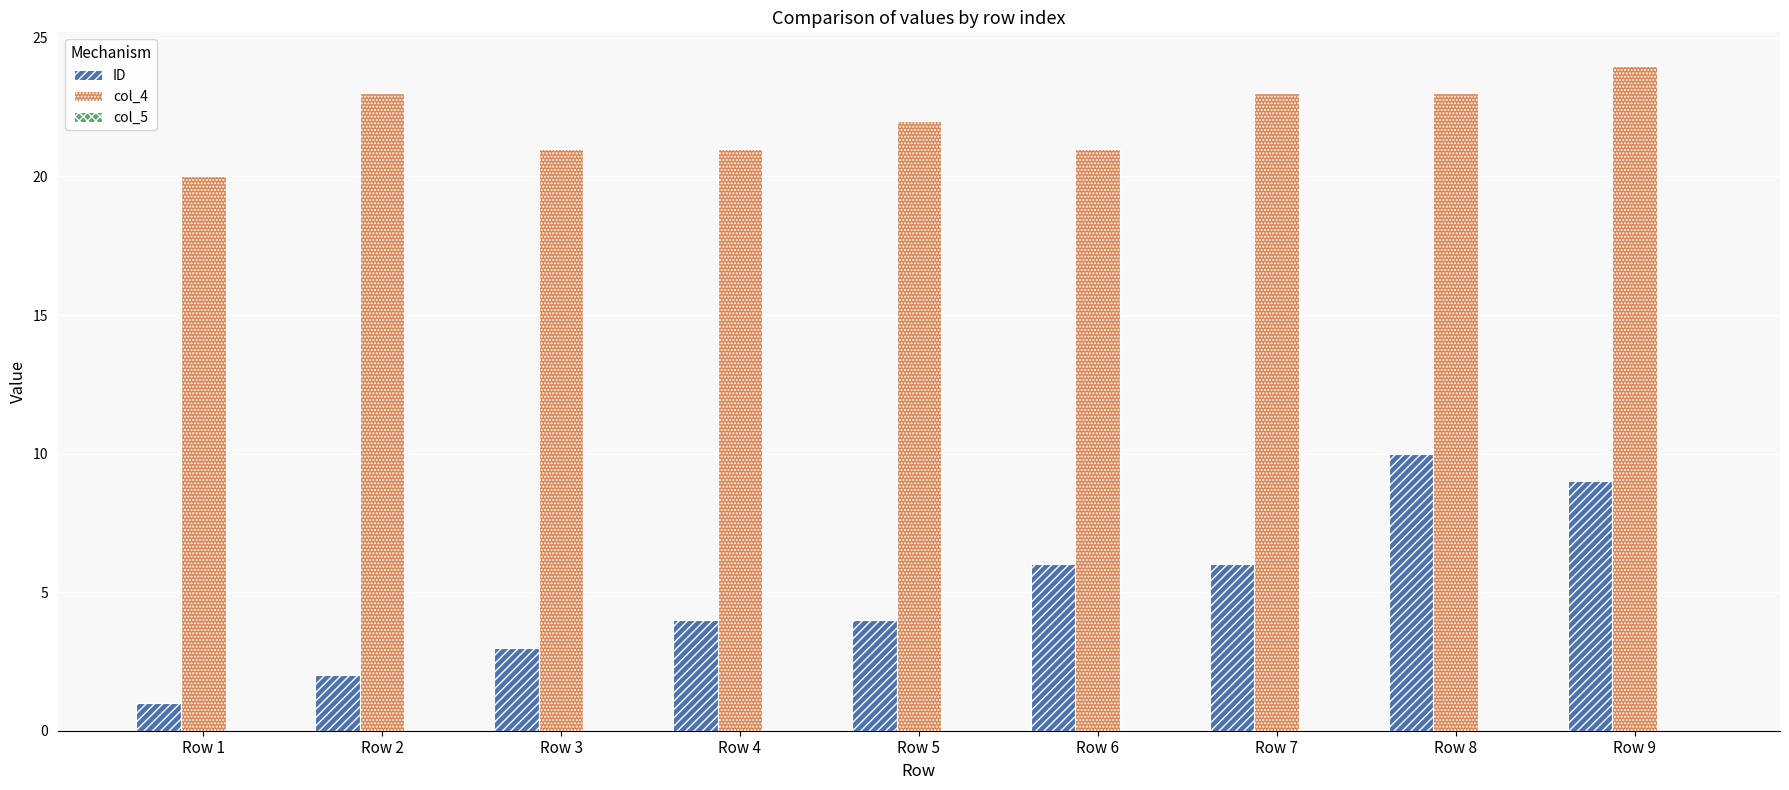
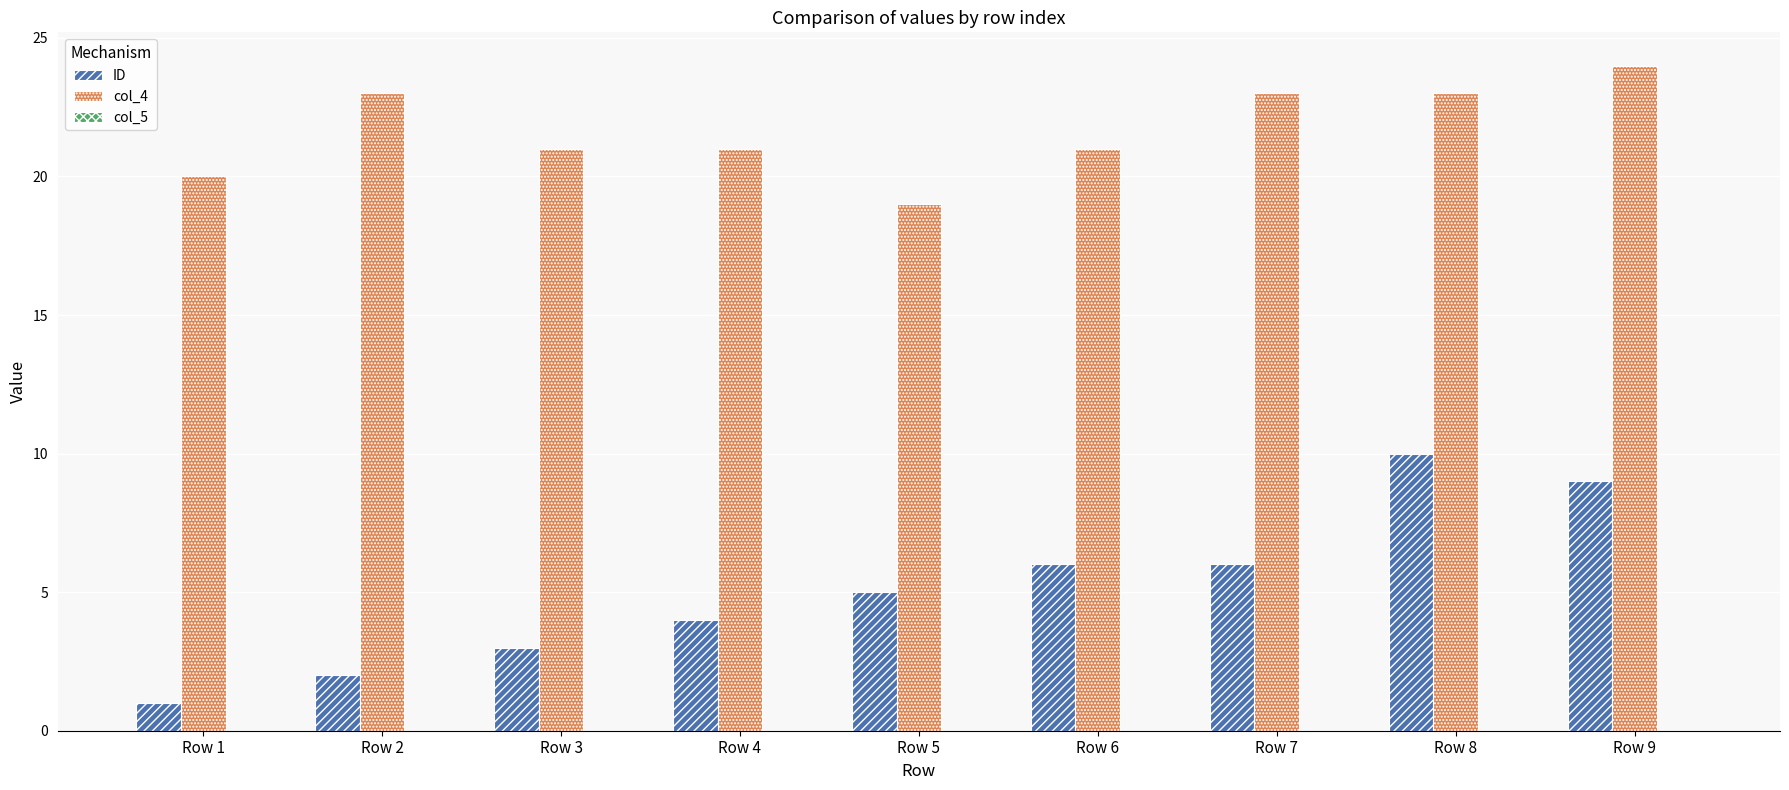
ID, Row 5: 4 -> 5
col_4, Row 5: 22 -> 19
